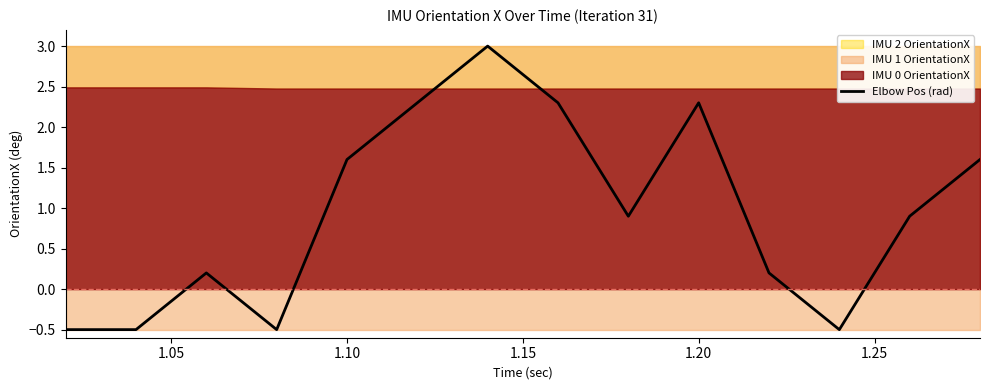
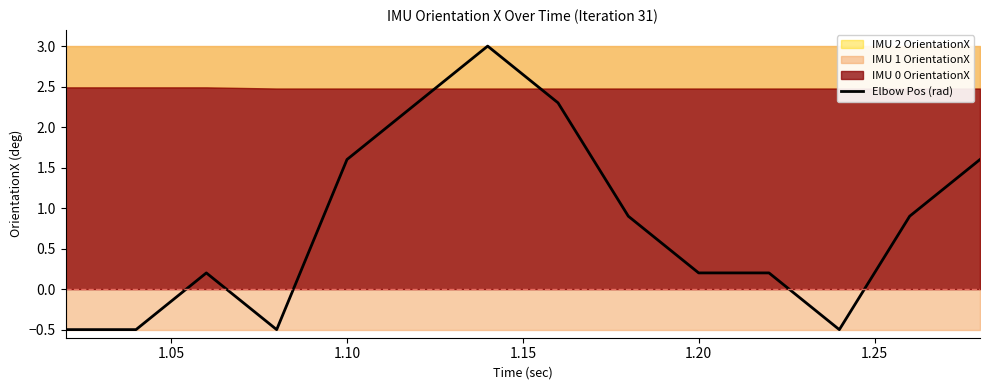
Elbow Pos (rad), 1.20: 2.3 -> 0.2
